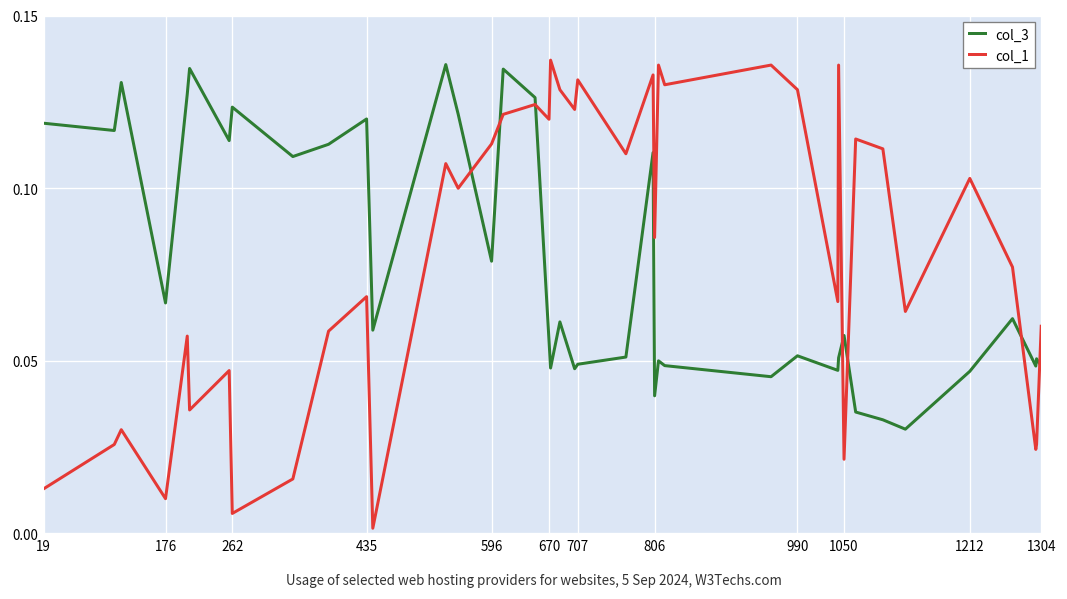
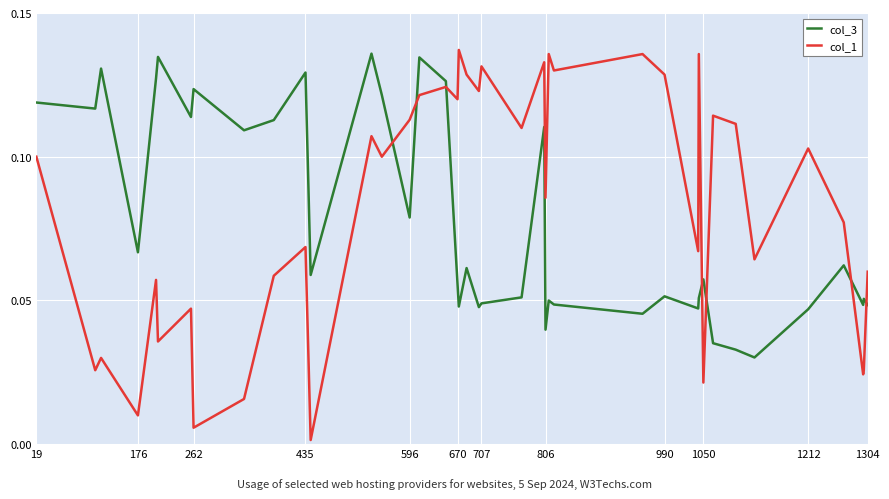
col_1, 19: 0.013 -> 0.100
col_3, 435: 0.120 -> 0.129
